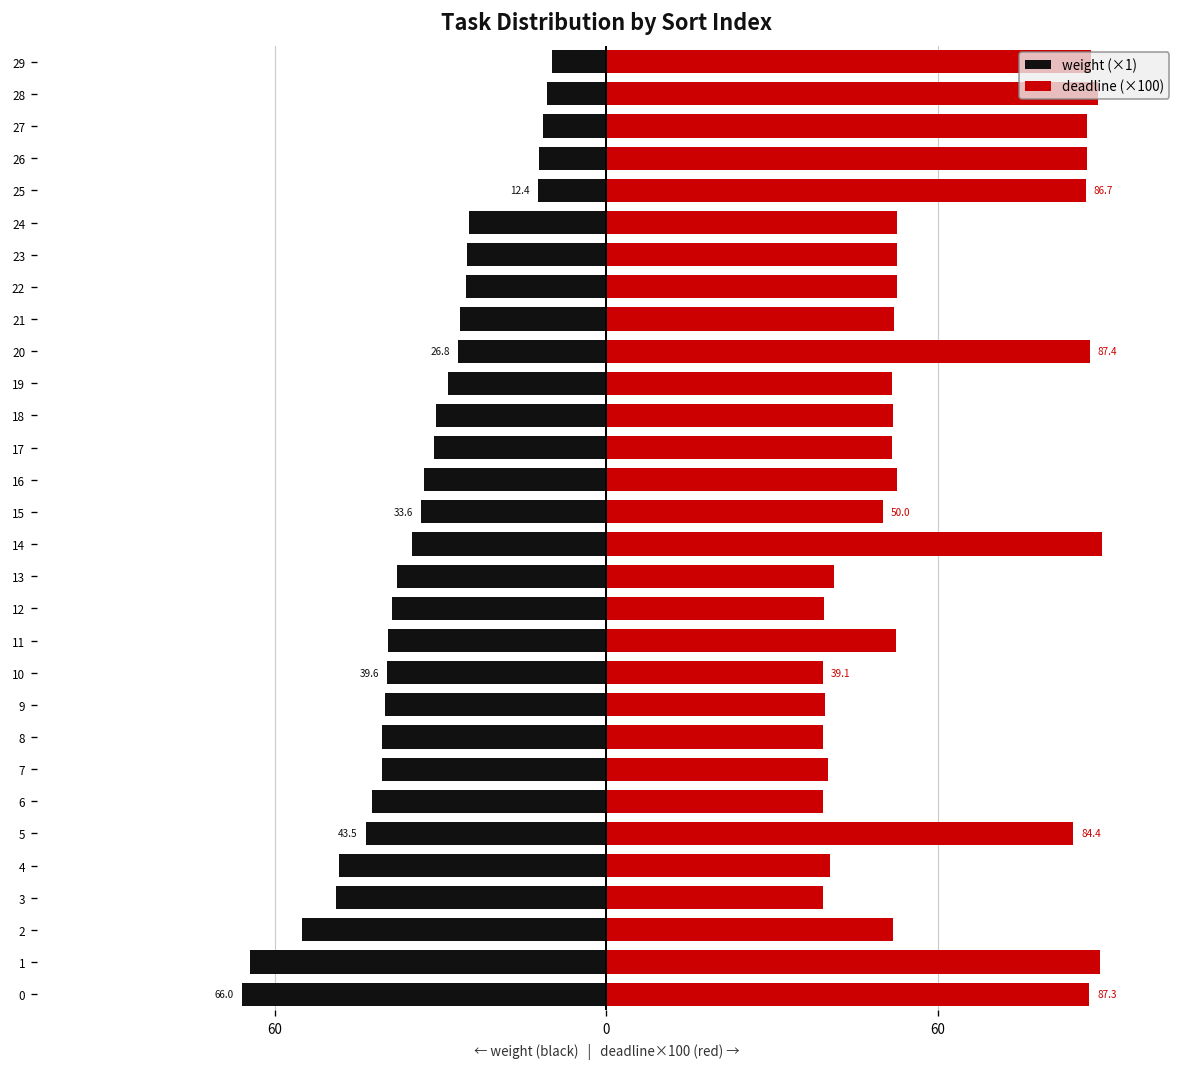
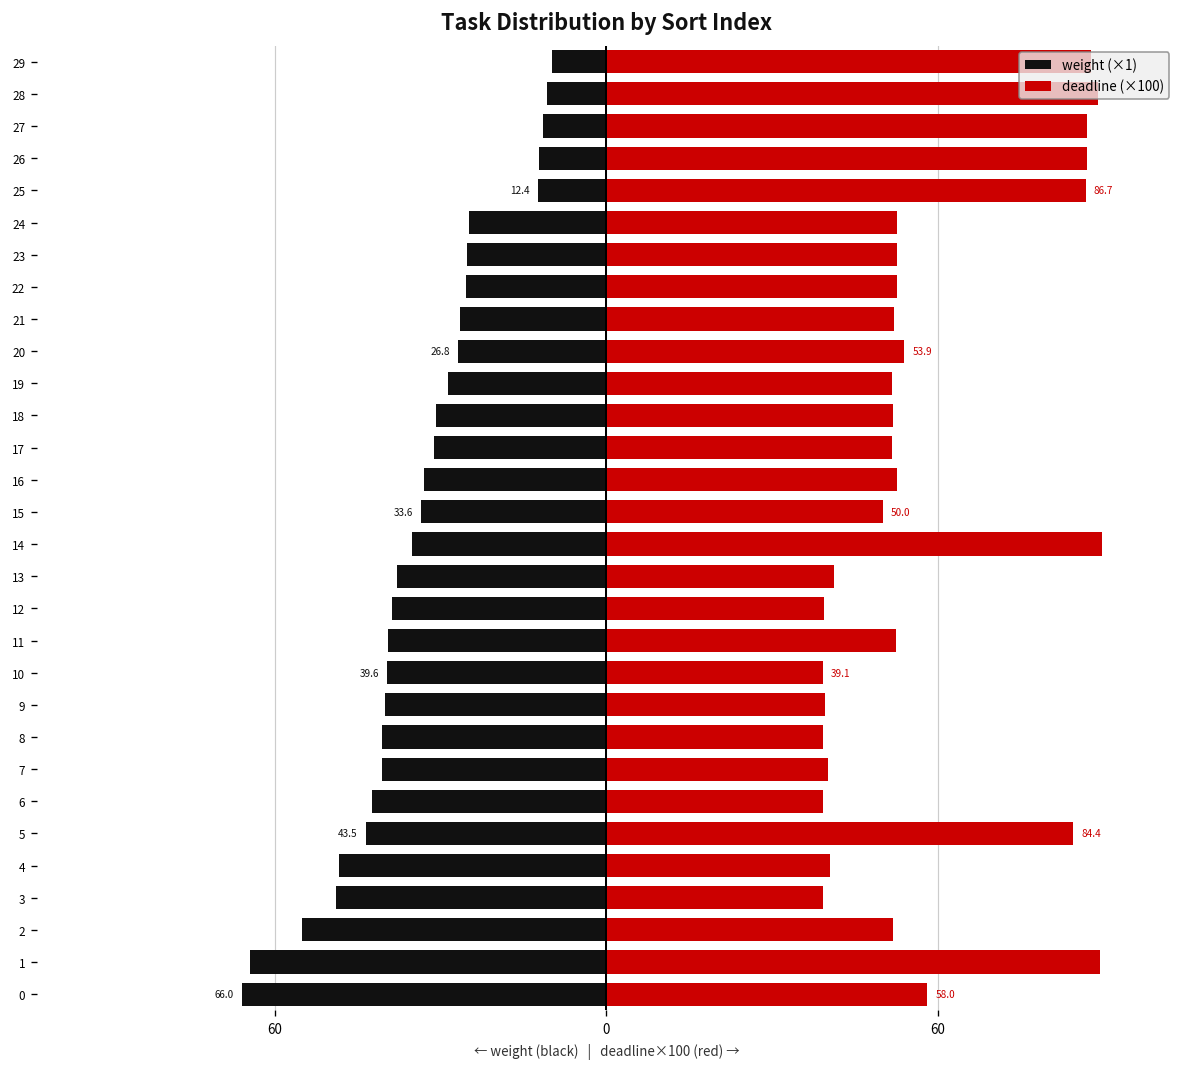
deadline (×100), 20: 87.4 -> 53.9
deadline (×100), 0: 87.3 -> 58.0
